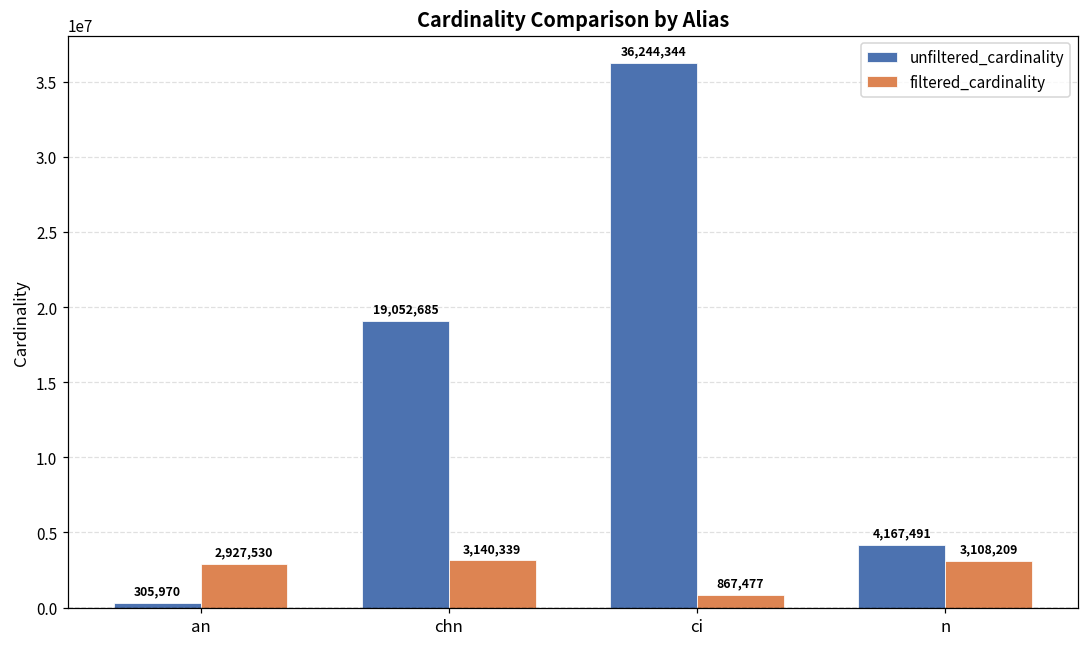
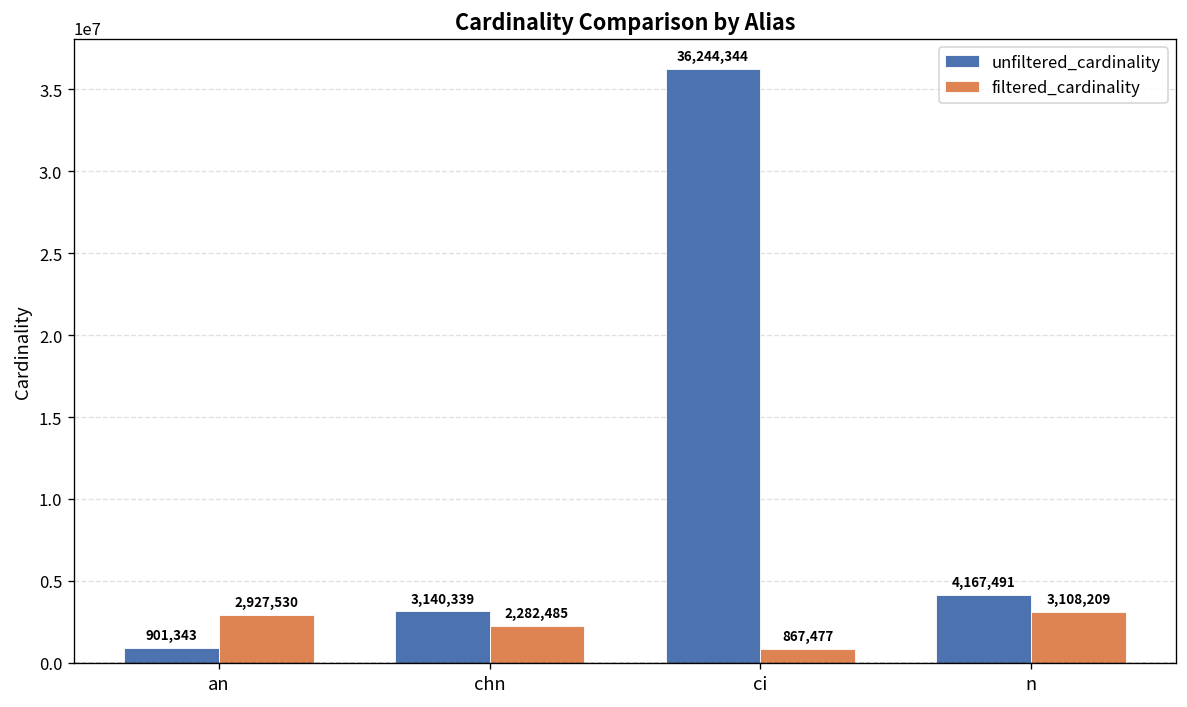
unfiltered_cardinality, an: 305,970 -> 901,343
unfiltered_cardinality, chn: 19,052,685 -> 3,140,339
filtered_cardinality, chn: 3,140,339 -> 2,282,485
